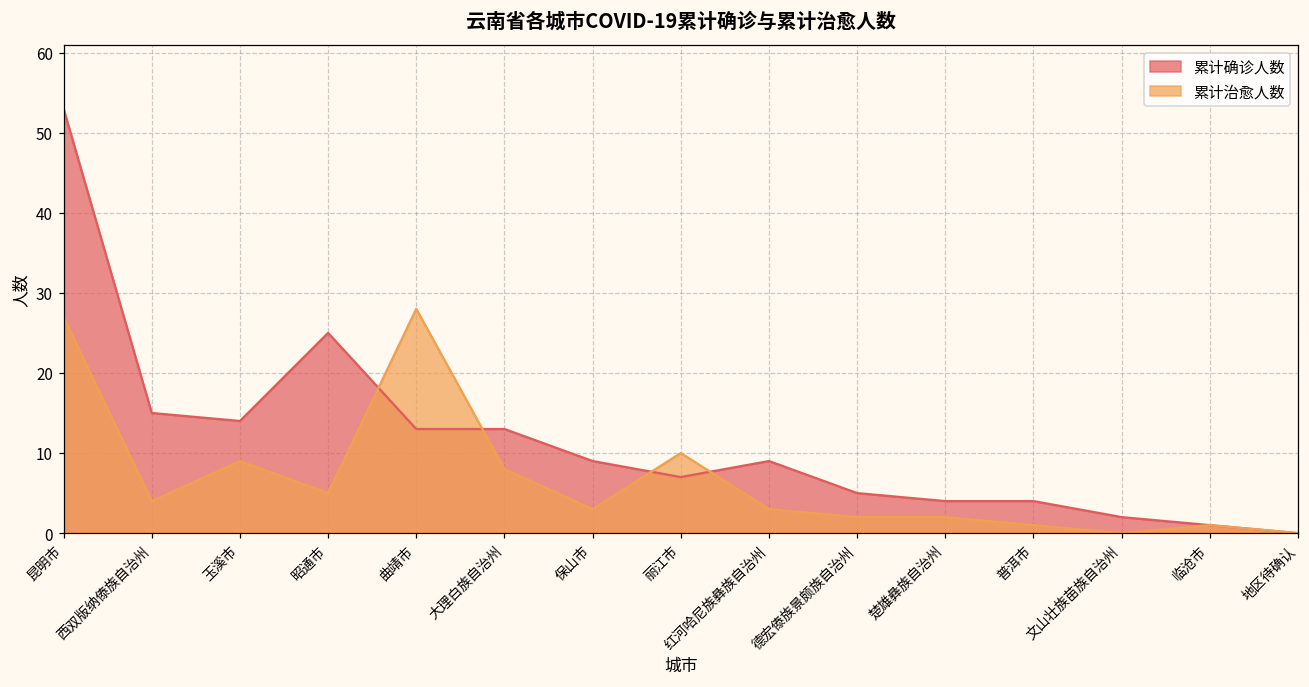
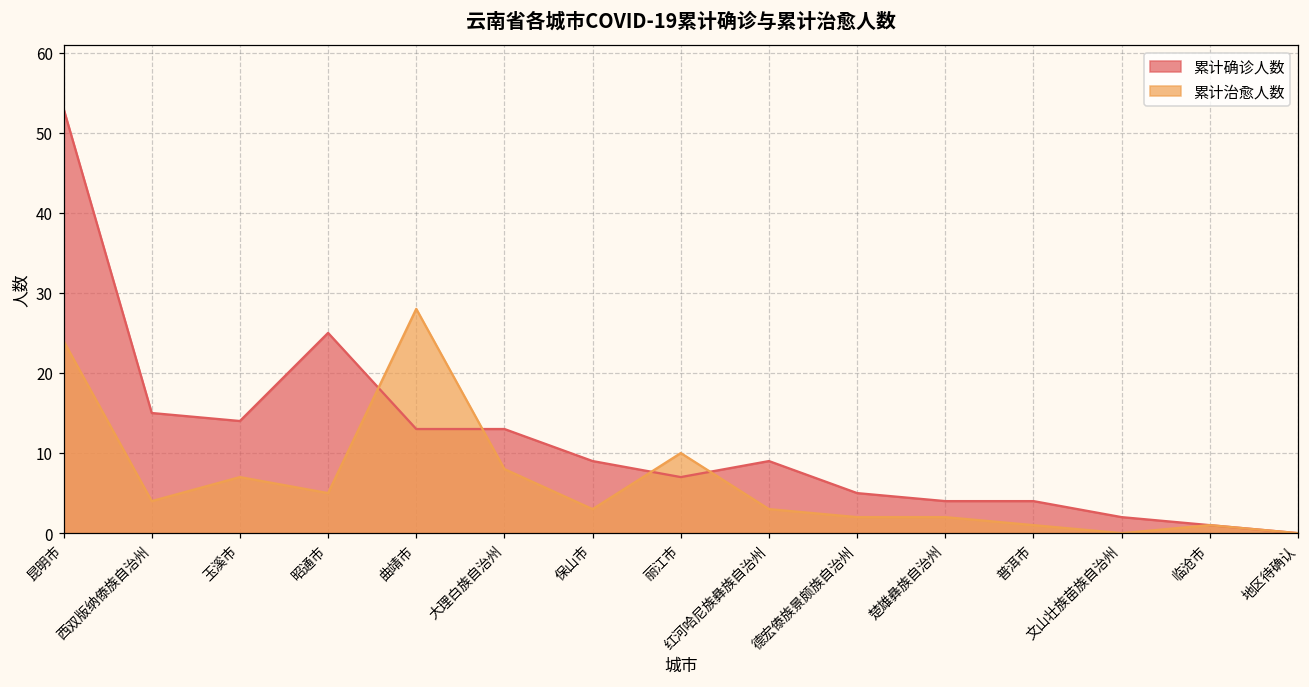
累计治愈人数, 昆明市: 27 -> 24
累计治愈人数, 玉溪市: 9 -> 7
